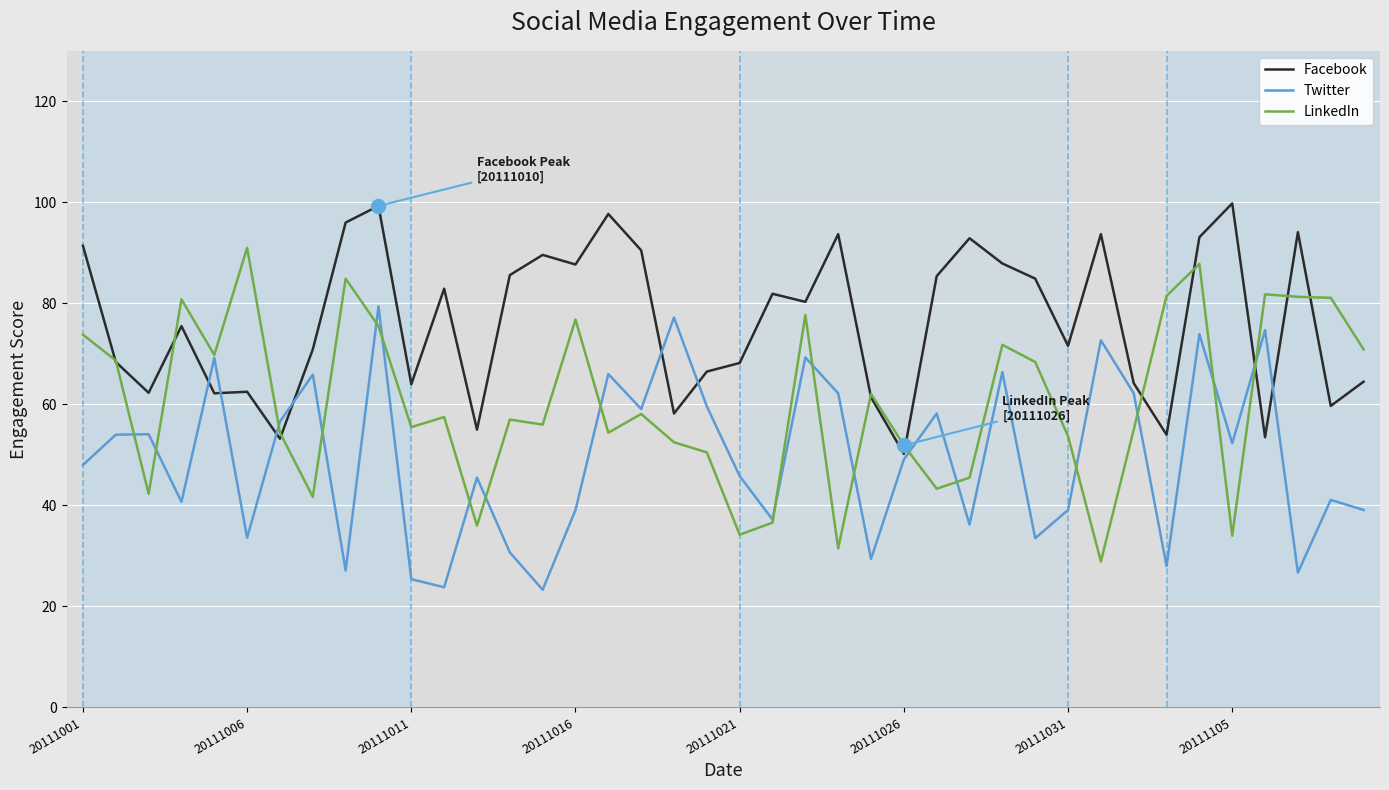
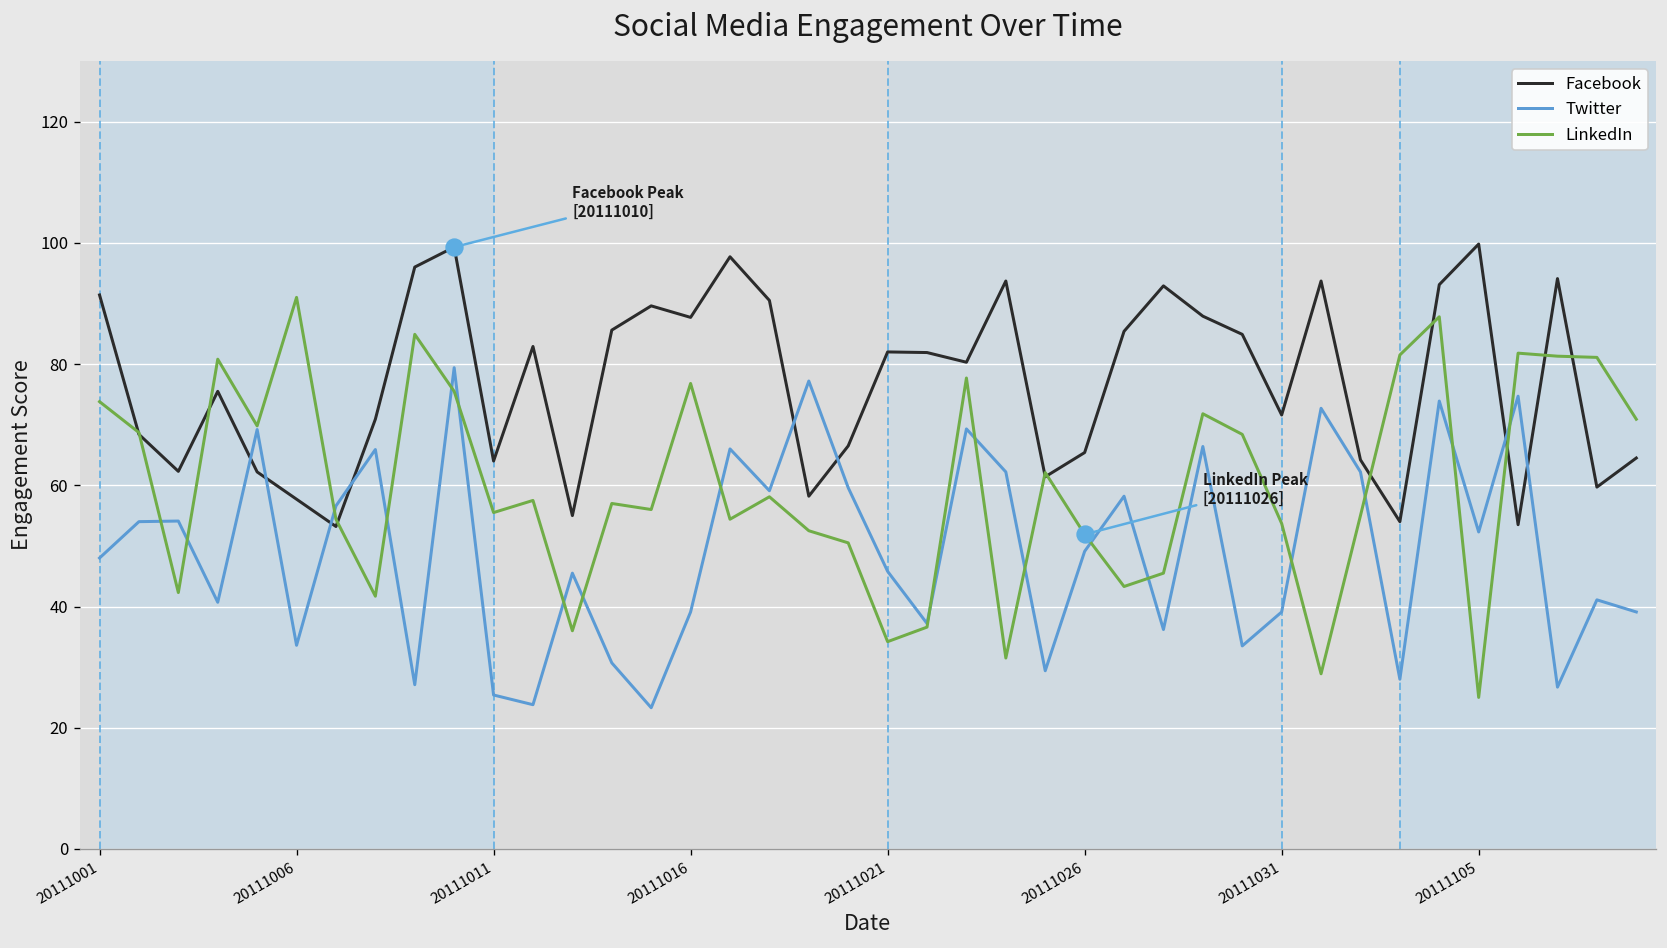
Facebook, 20111006: 63 -> 58
Facebook, 20111021: 68 -> 82
Facebook, 20111026: 50 -> 65
LinkedIn, 20111105: 34 -> 25
